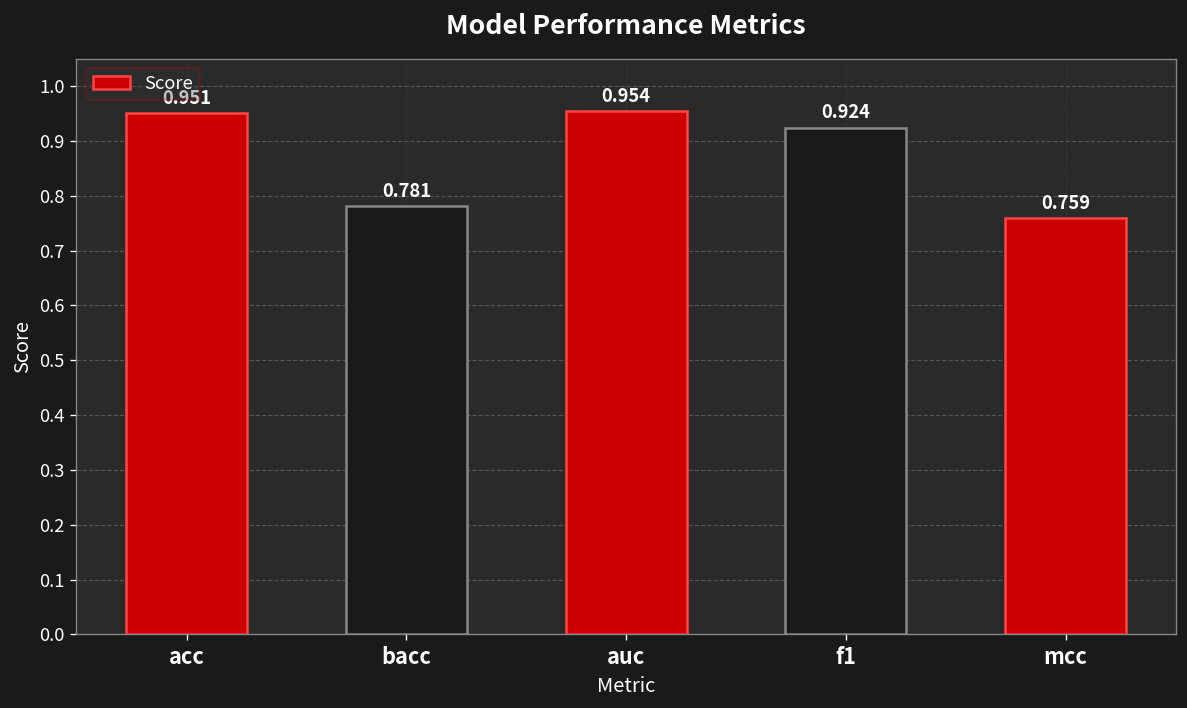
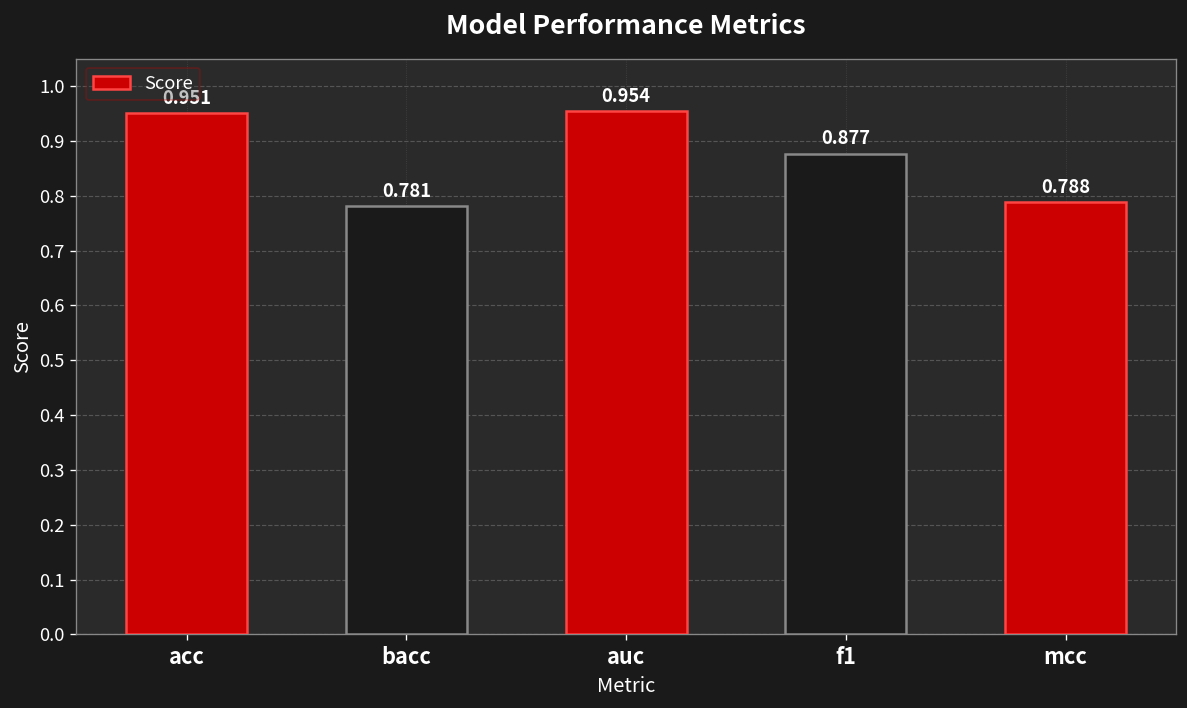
f1: 0.924 -> 0.877
mcc: 0.759 -> 0.788
